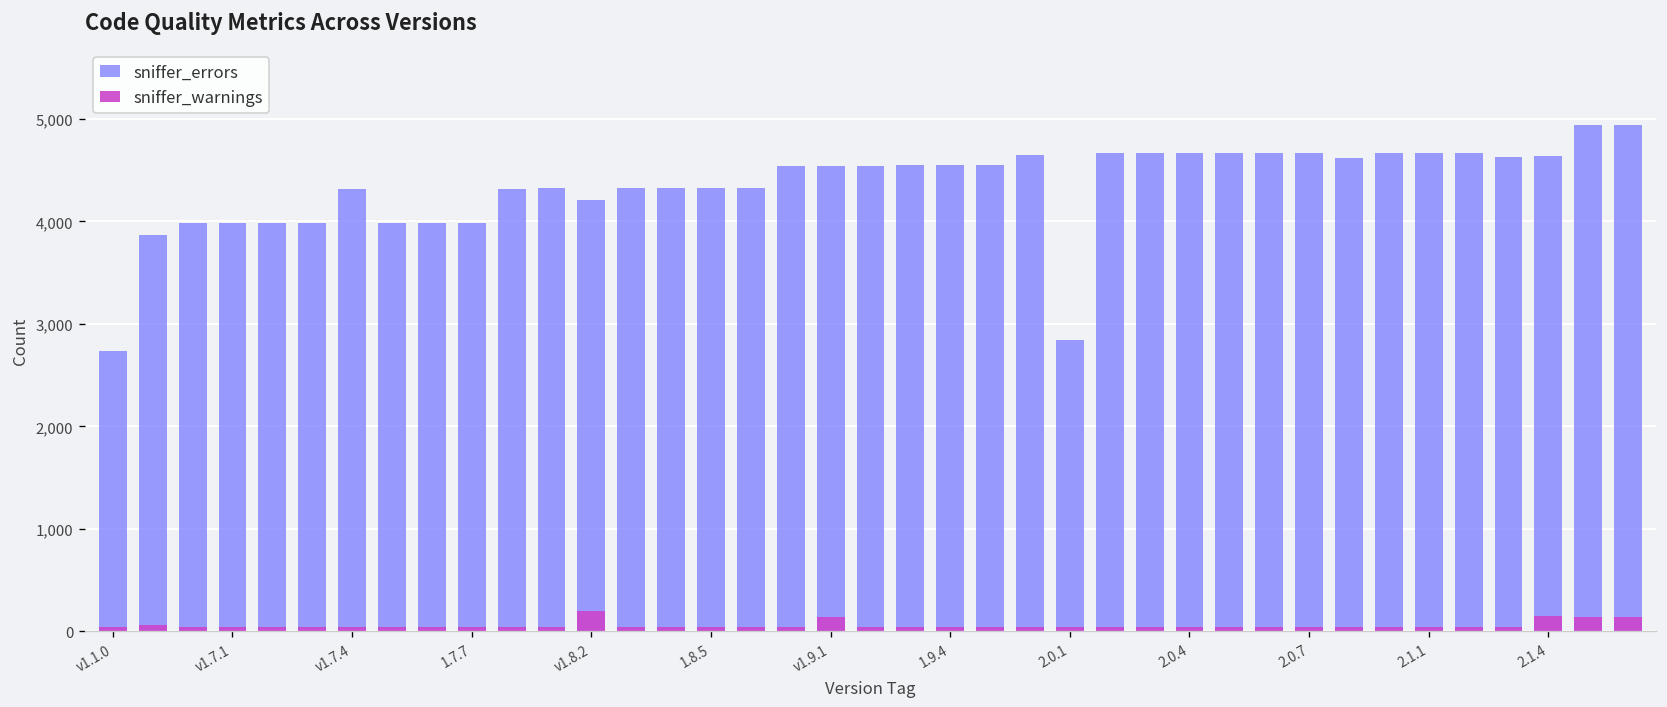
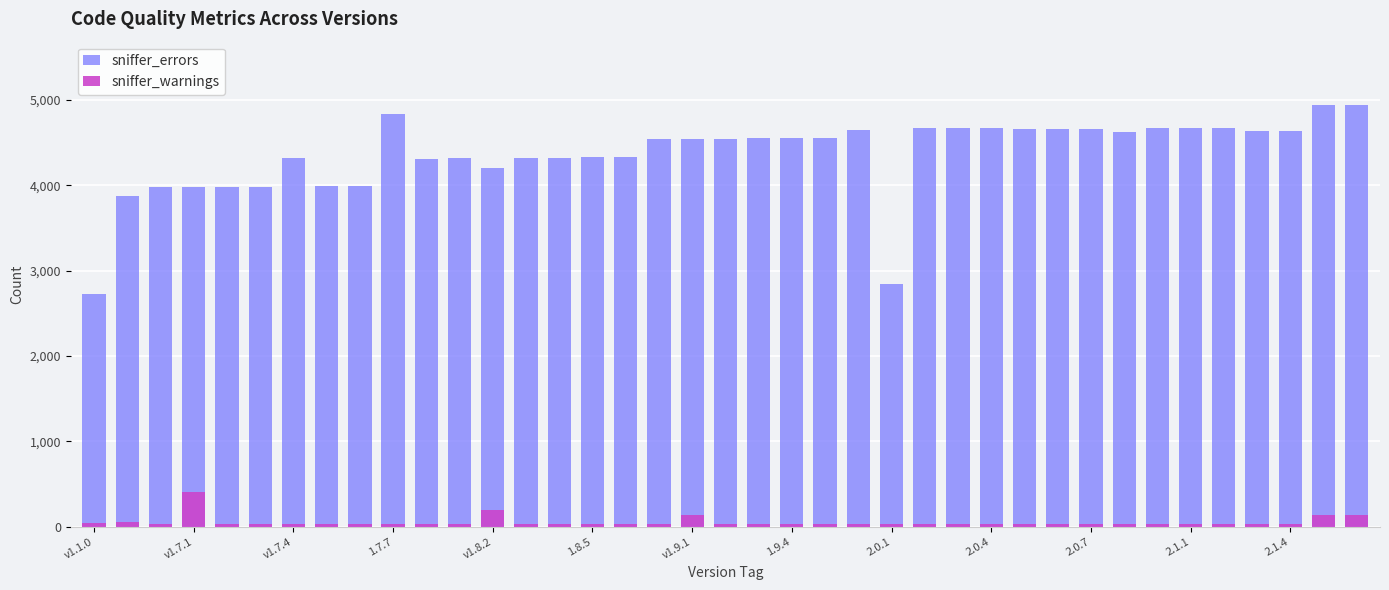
sniffer_warnings, v1.7.1: 0 -> 400
sniffer_errors, 1.7.7: 4,000 -> 4,800
sniffer_warnings, 2.1.4: 100 -> 0
